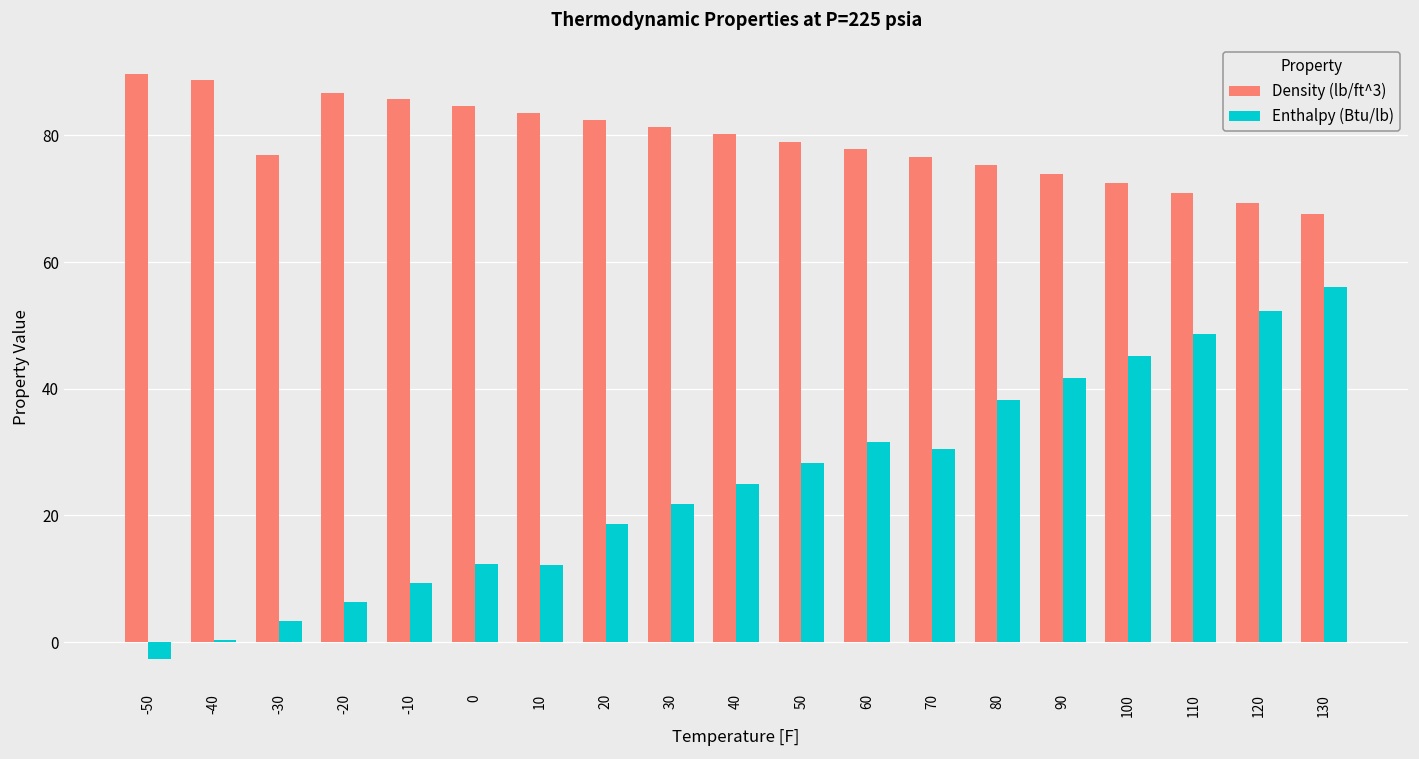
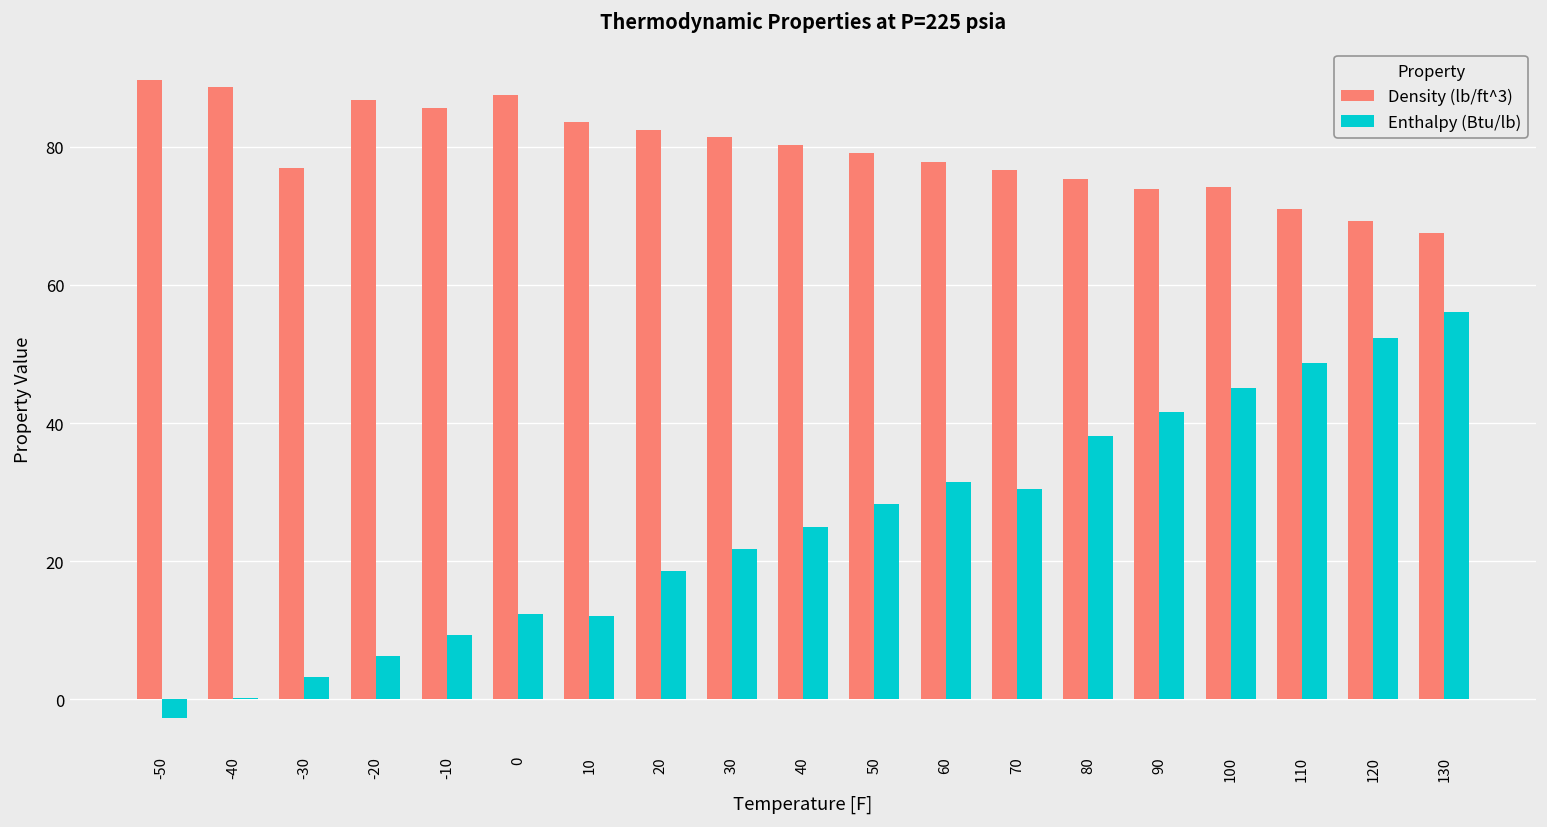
Density (lb/ft^3), 0: 85 -> 87
Density (lb/ft^3), 100: 72 -> 74
